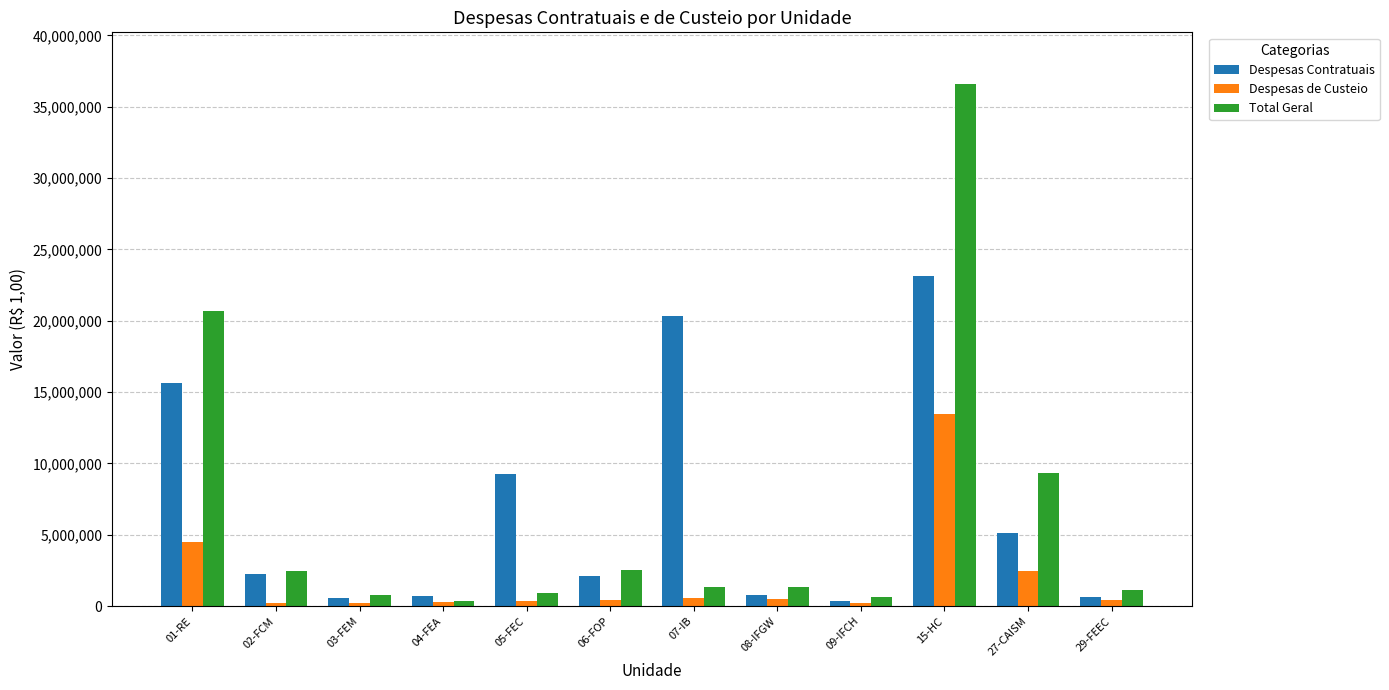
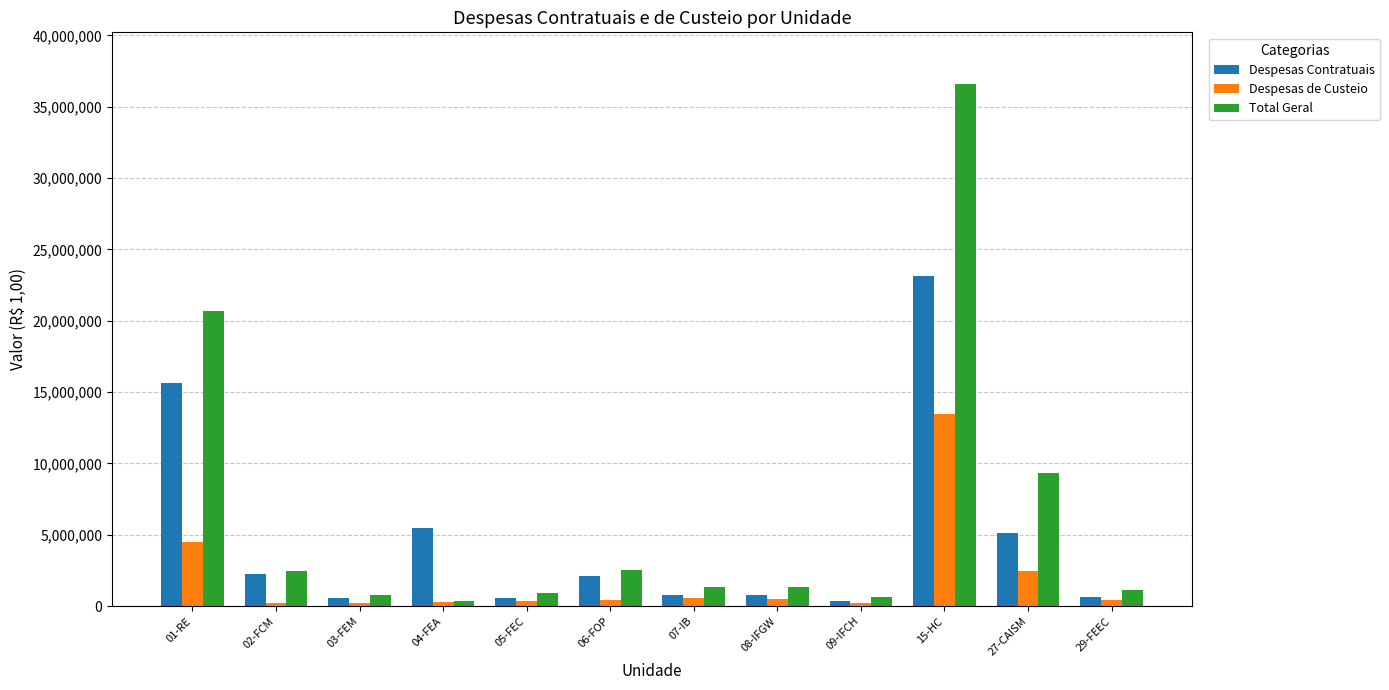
Despesas Contratuais, 04-FEA: 700,000 -> 5,500,000
Despesas Contratuais, 05-FEC: 9,200,000 -> 600,000
Despesas Contratuais, 07-IB: 20,400,000 -> 800,000
